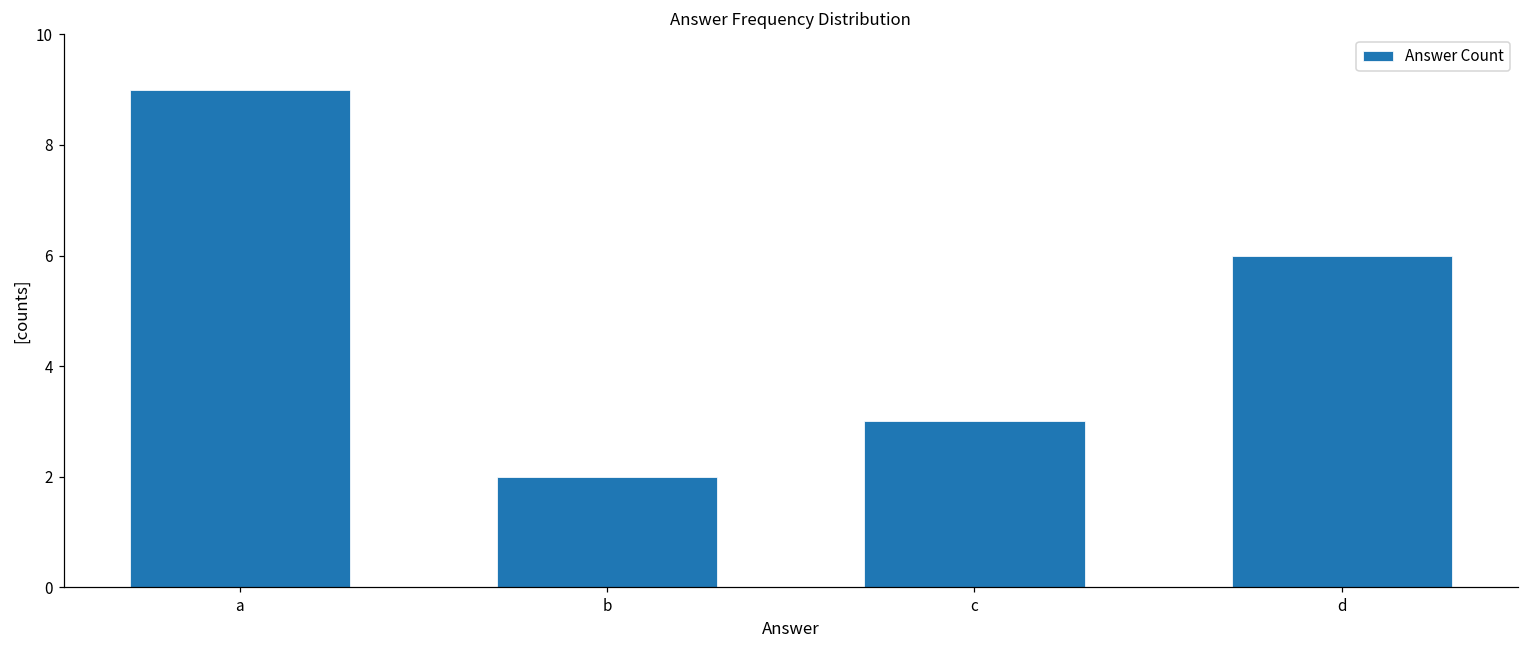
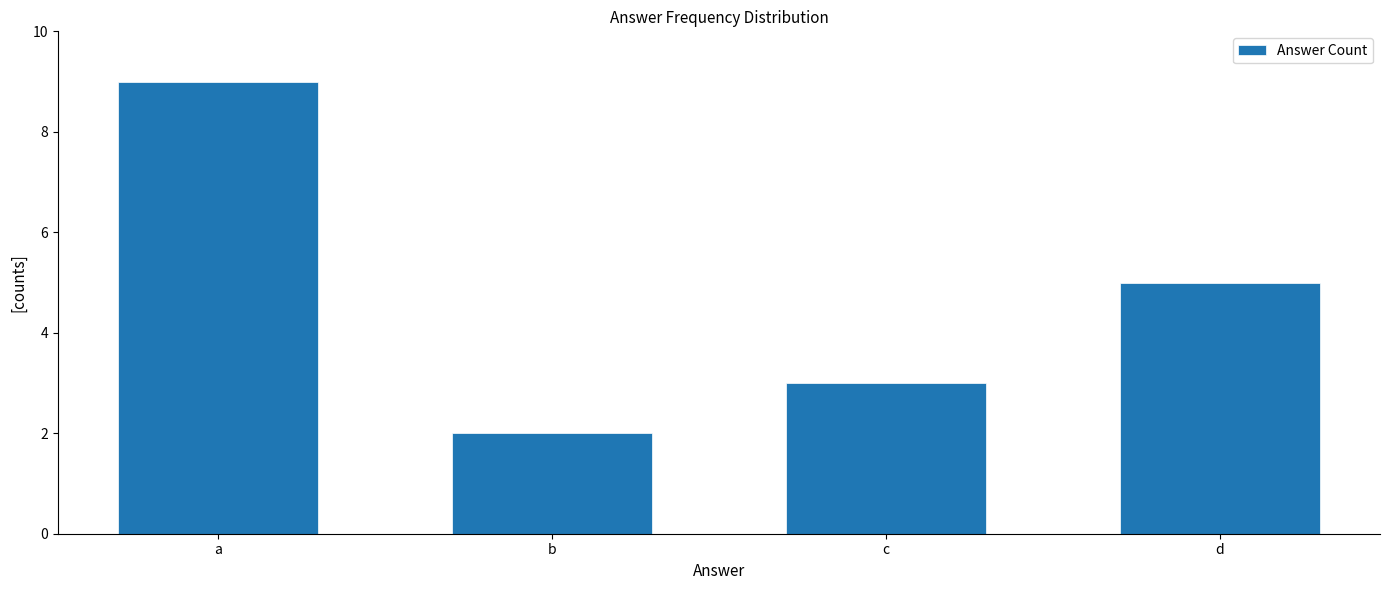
d: 6 -> 5
